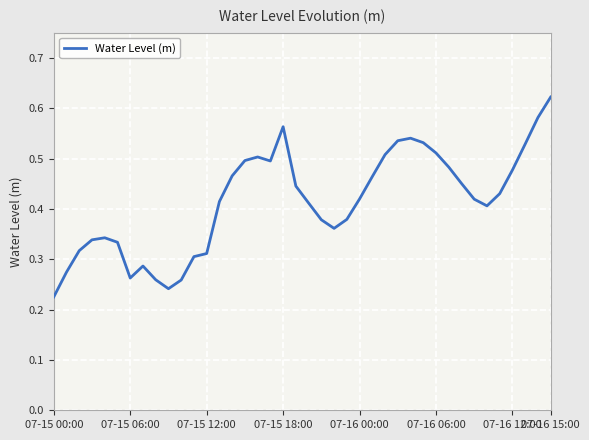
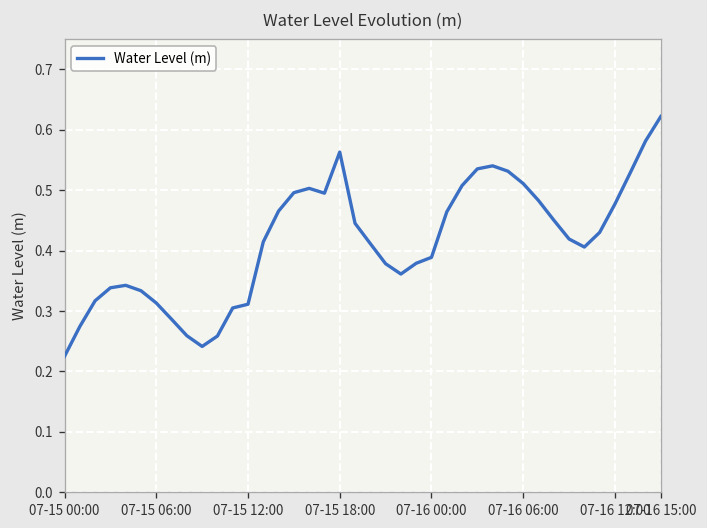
07-15 06:00: 0.26 -> 0.31
07-16 00:00: 0.42 -> 0.39
